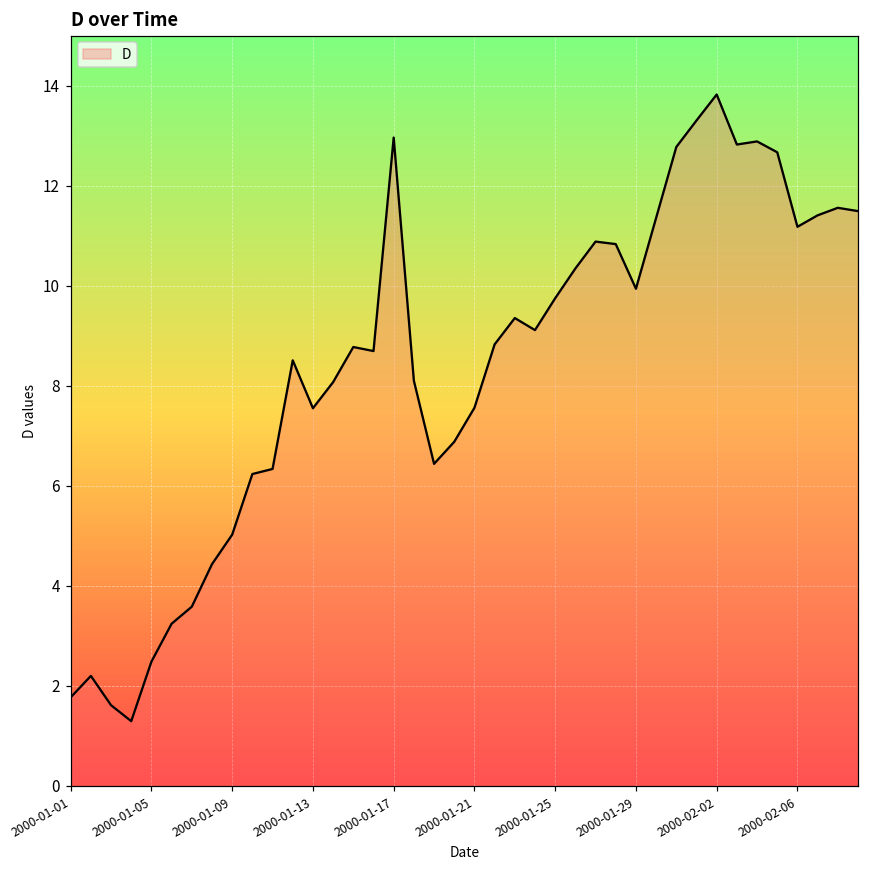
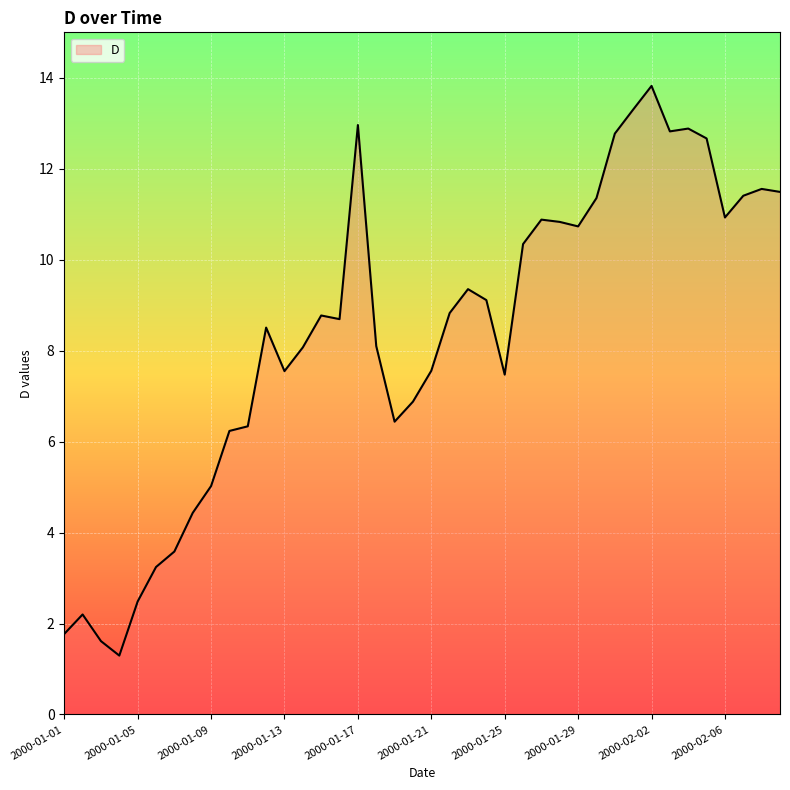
2000-01-25: 9.7 -> 7.5
2000-01-29: 9.9 -> 10.7
2000-02-06: 11.2 -> 10.9
